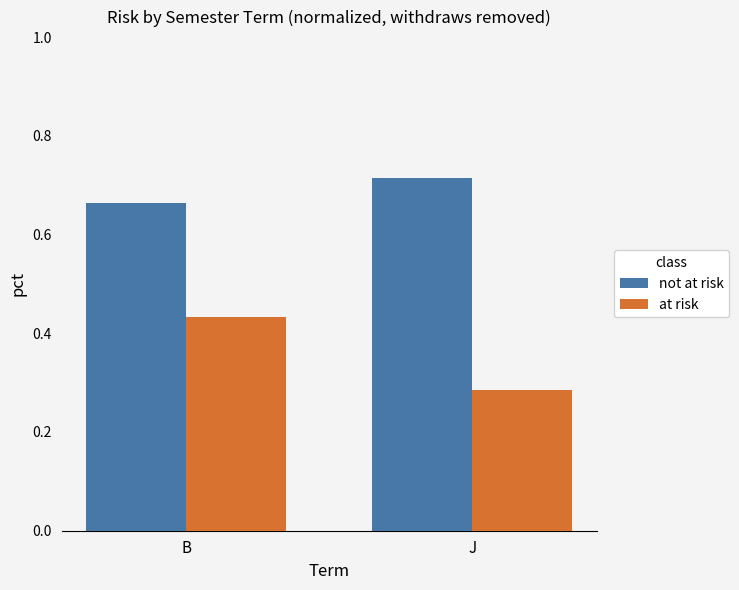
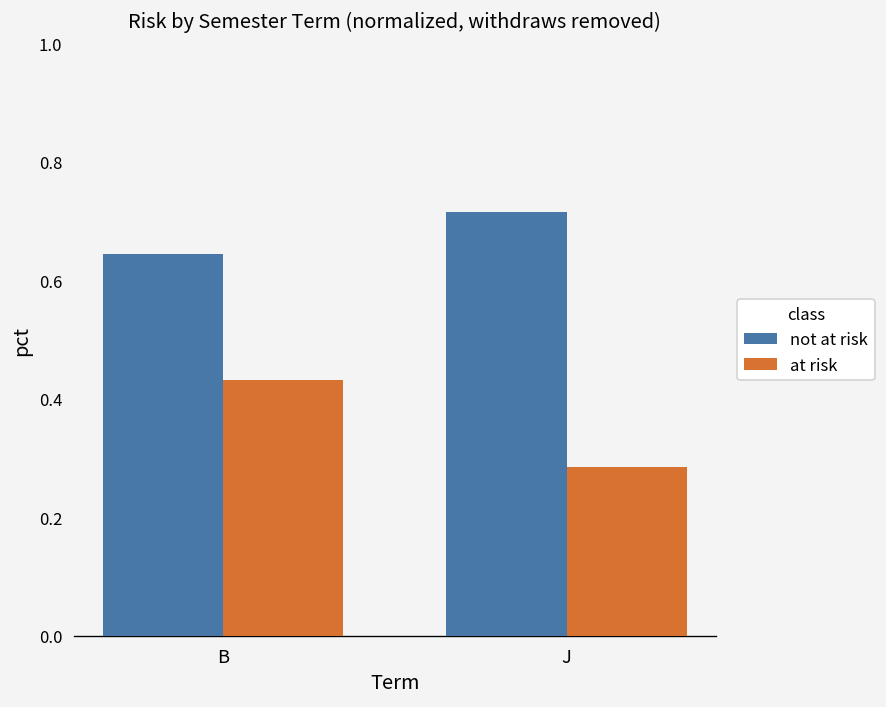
not at risk, B: 0.66 -> 0.65
